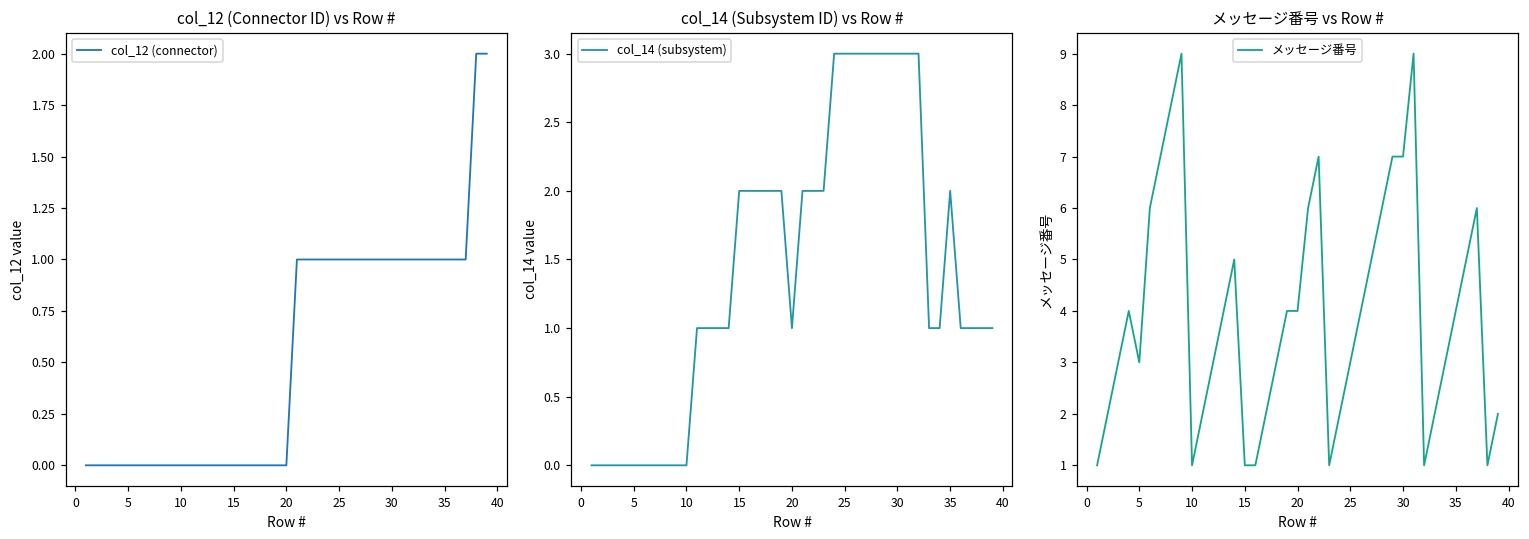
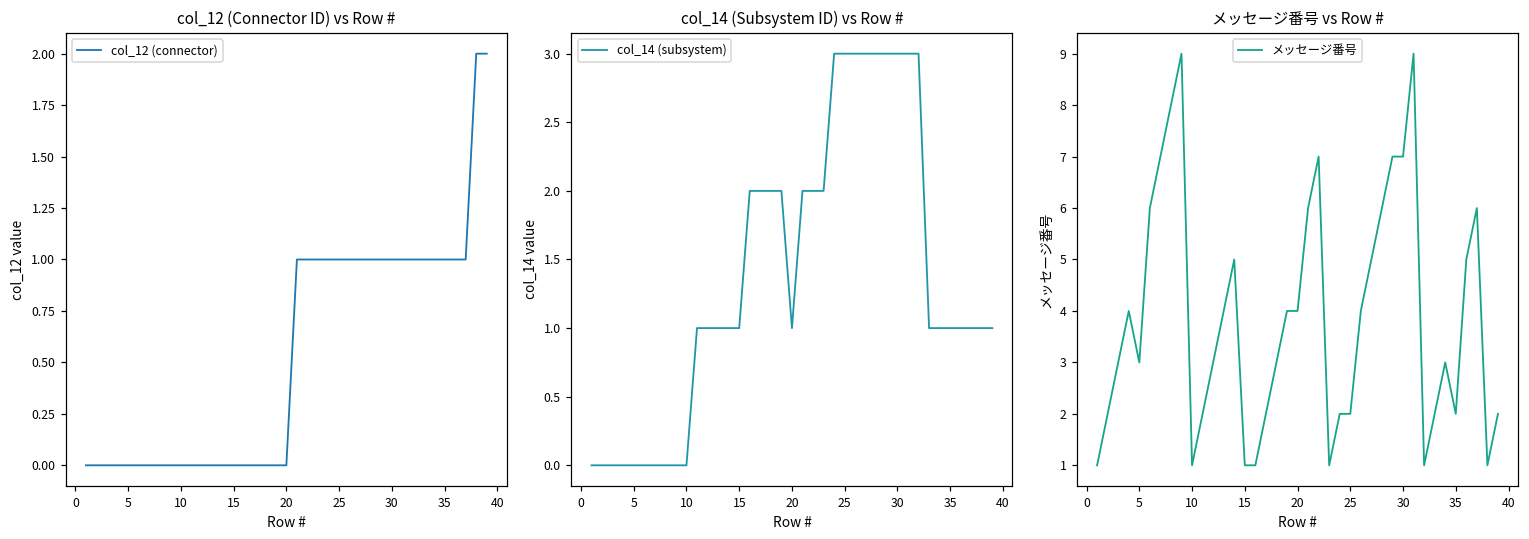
col_14 (Subsystem ID) vs Row #, 15: 2 -> 1
col_14 (Subsystem ID) vs Row #, 35: 2 -> 1
メッセージ番号 vs Row #, 25: 3 -> 2
メッセージ番号 vs Row #, 35: 4 -> 2
